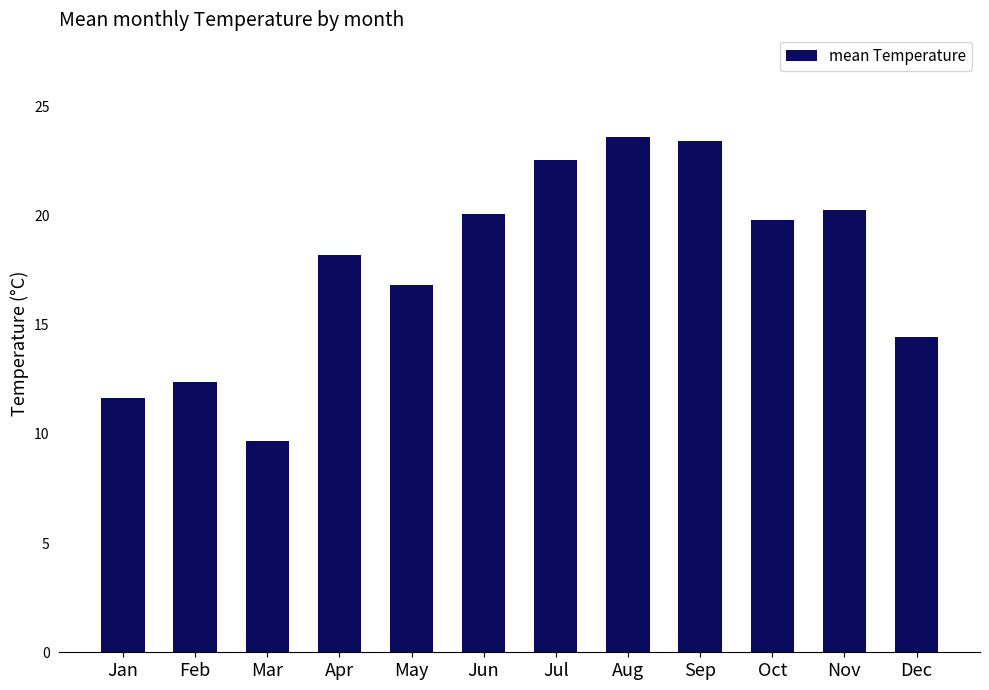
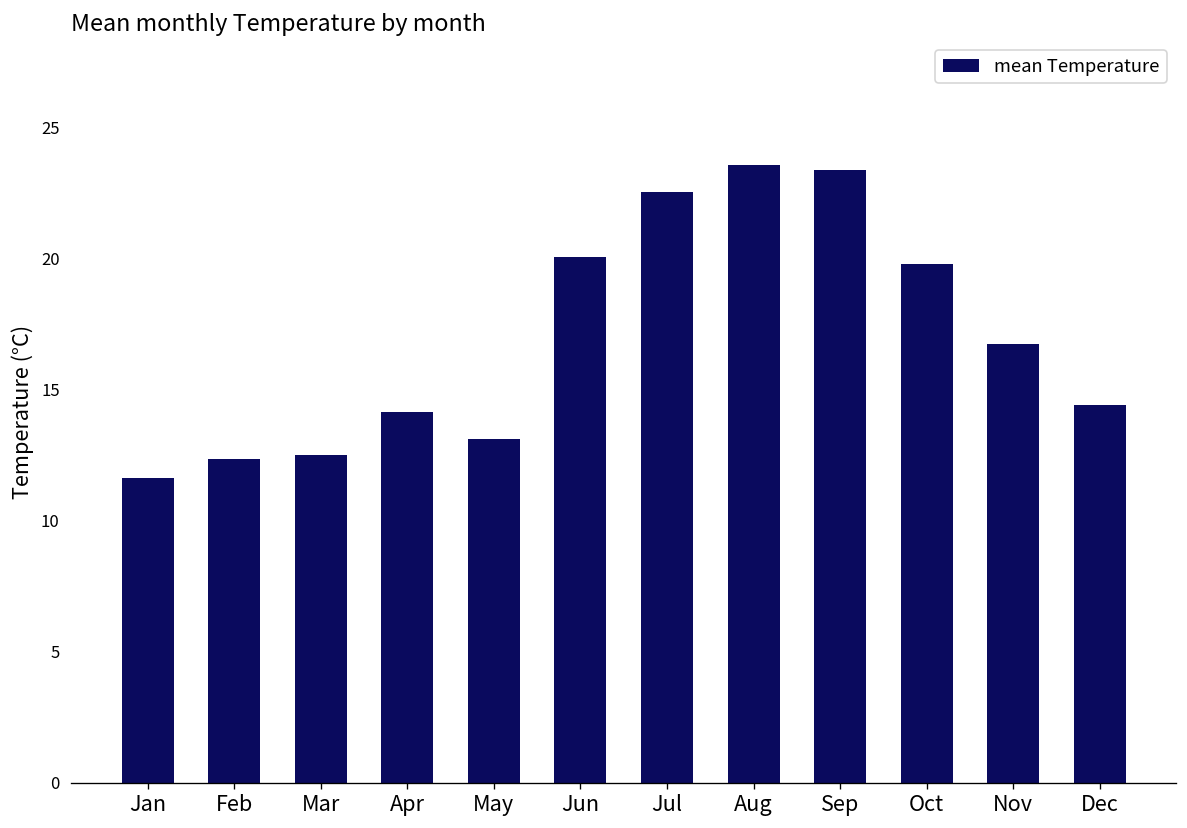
Mar: 9.7 -> 12.5
Apr: 18.2 -> 14.2
May: 16.8 -> 13.1
Nov: 20.2 -> 16.8
